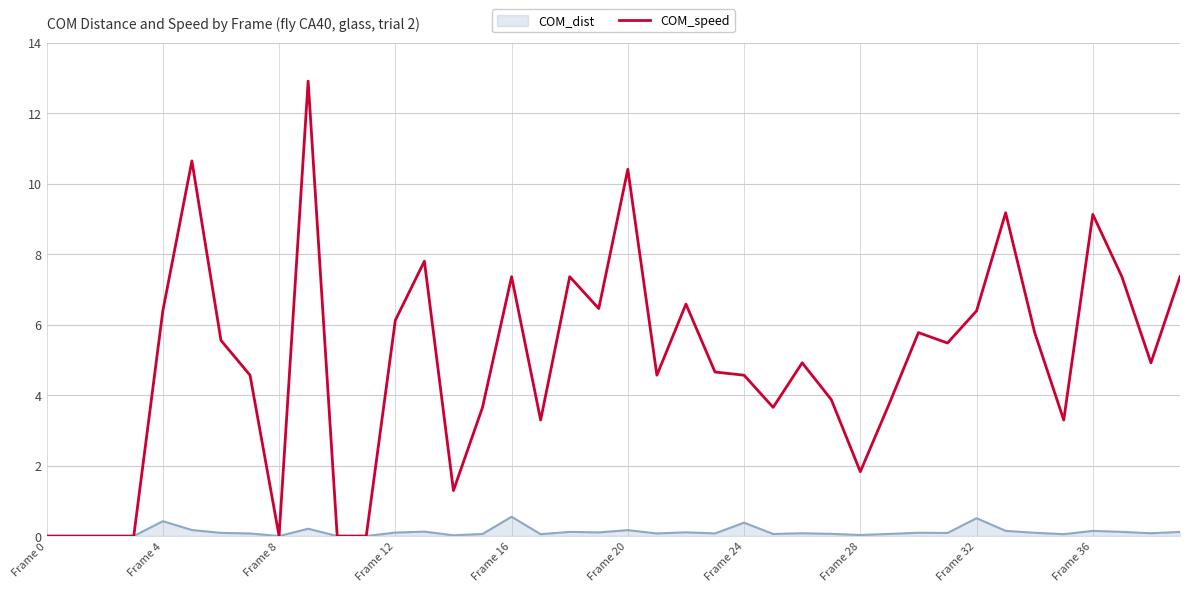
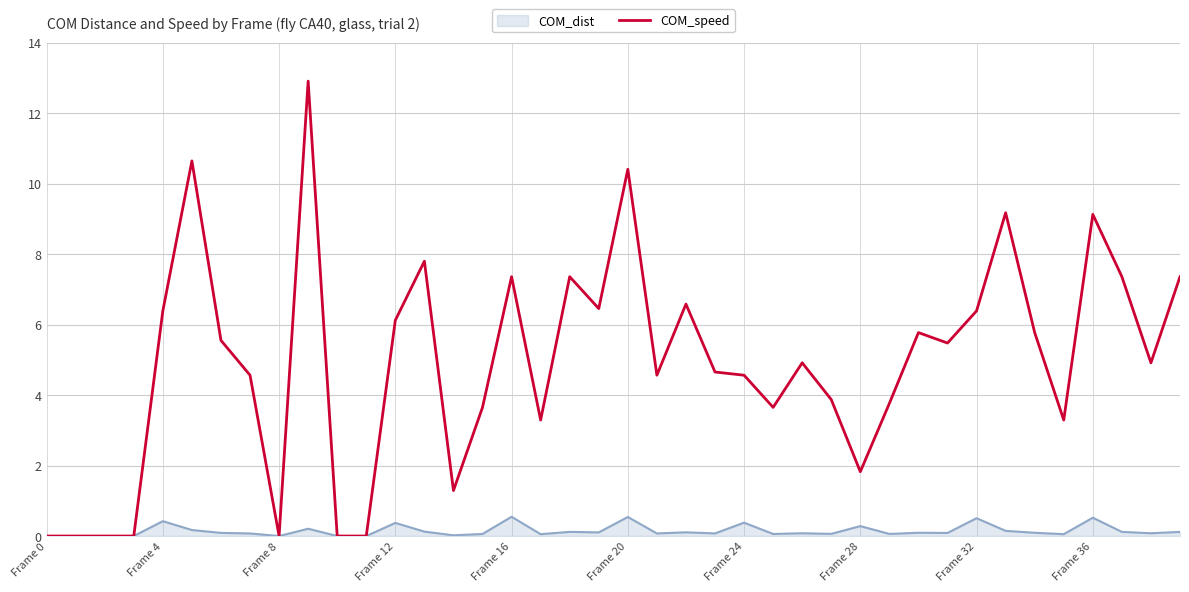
COM_dist, Frame 12: 0.1 -> 0.4
COM_dist, Frame 20: 0.2 -> 0.5
COM_dist, Frame 28: 0.0 -> 0.3
COM_dist, Frame 36: 0.1 -> 0.5
